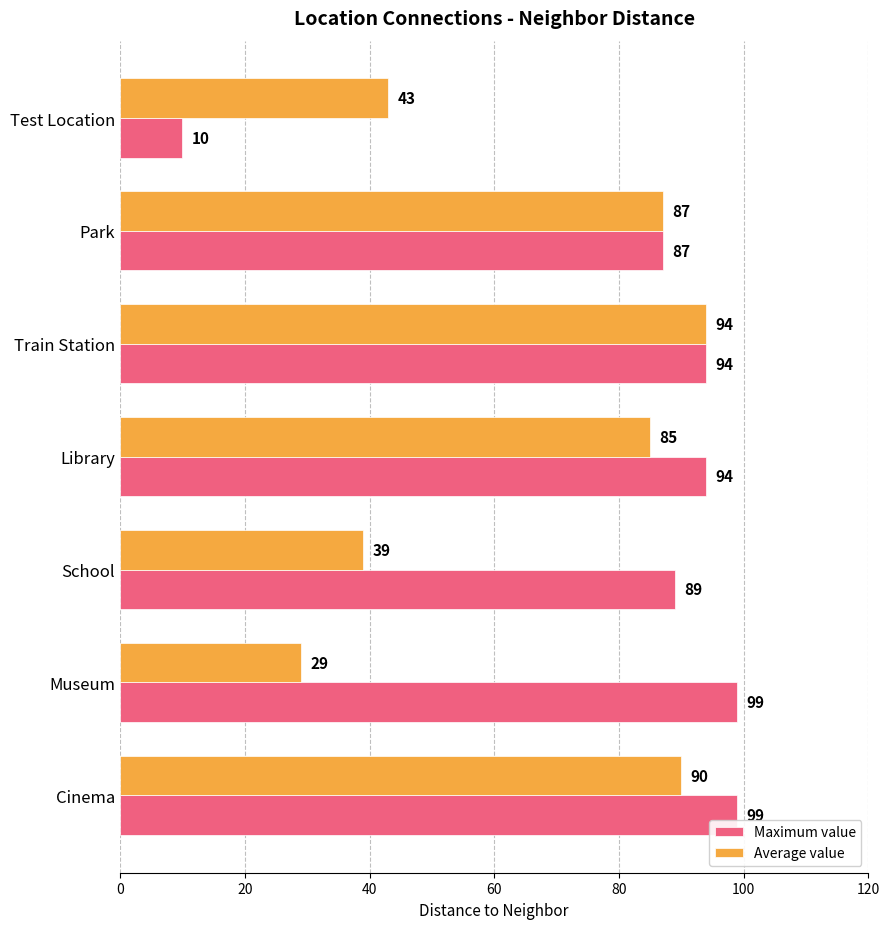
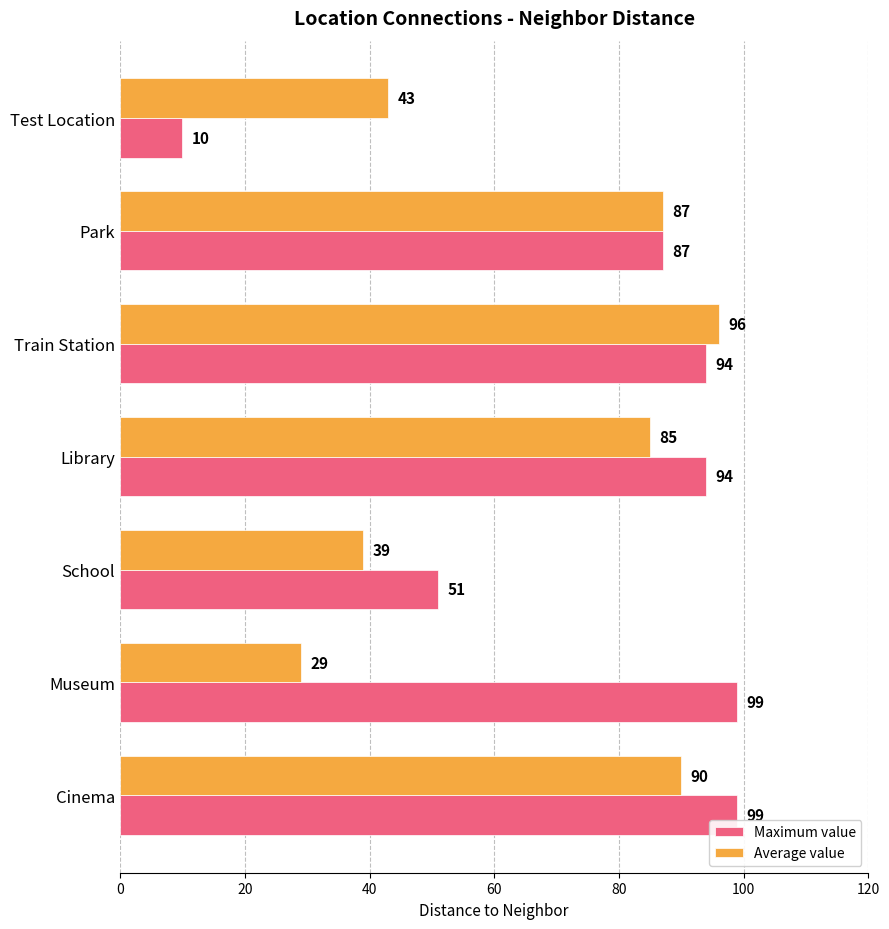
Average value, Train Station: 94 -> 96
Maximum value, School: 89 -> 51
